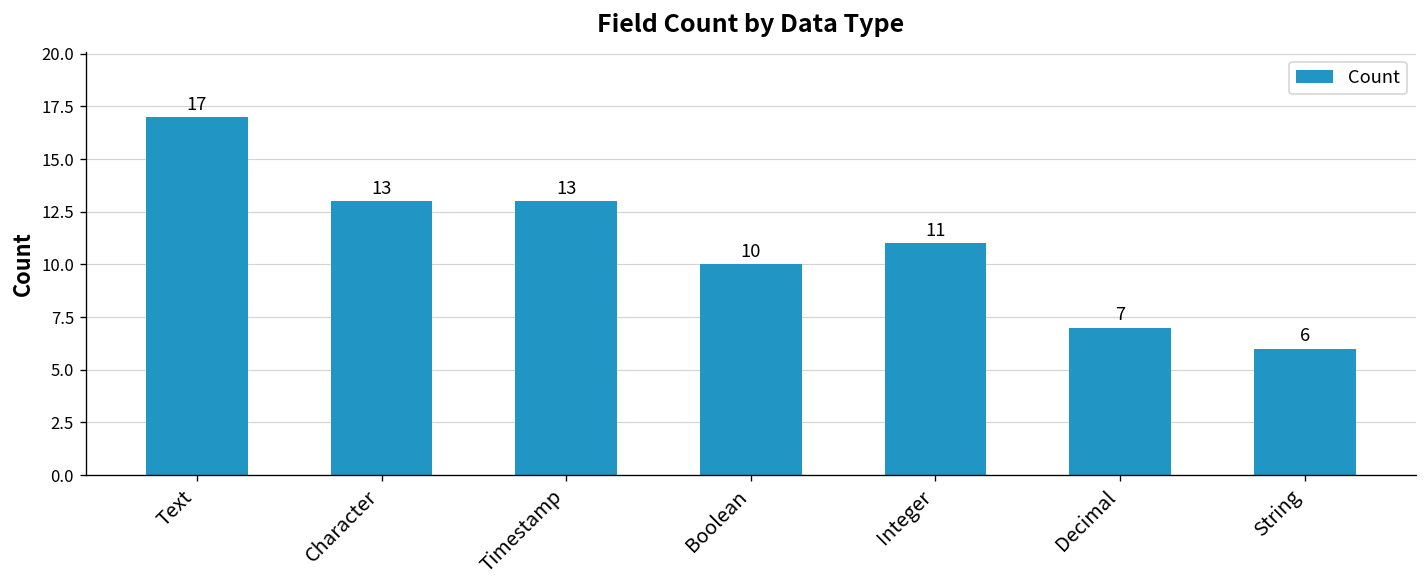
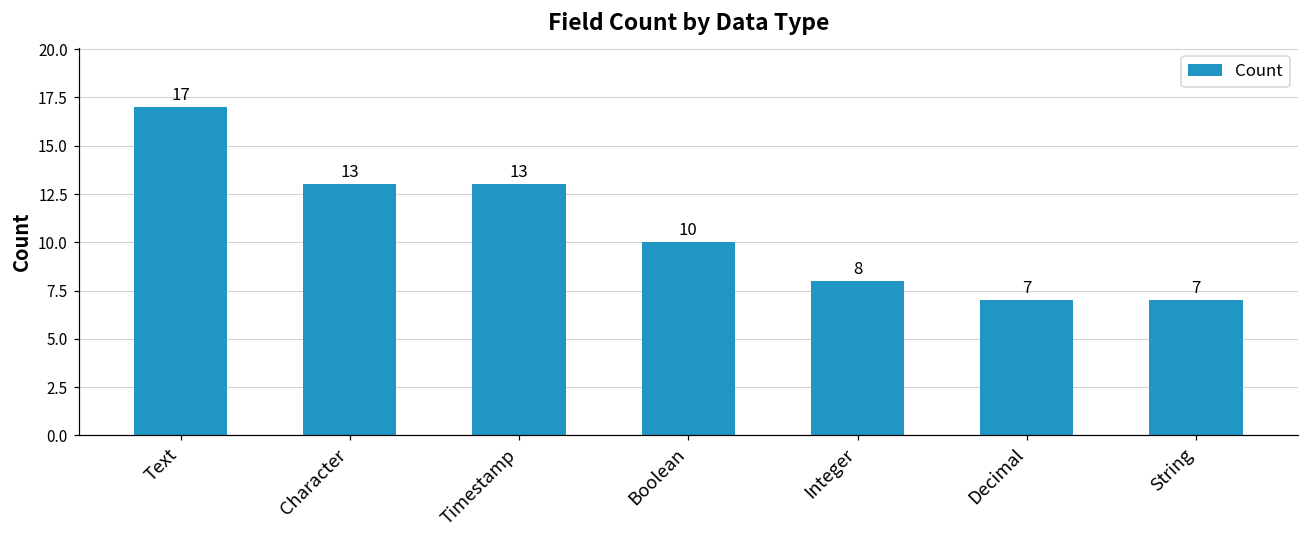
Integer: 11 -> 8
String: 6 -> 7
